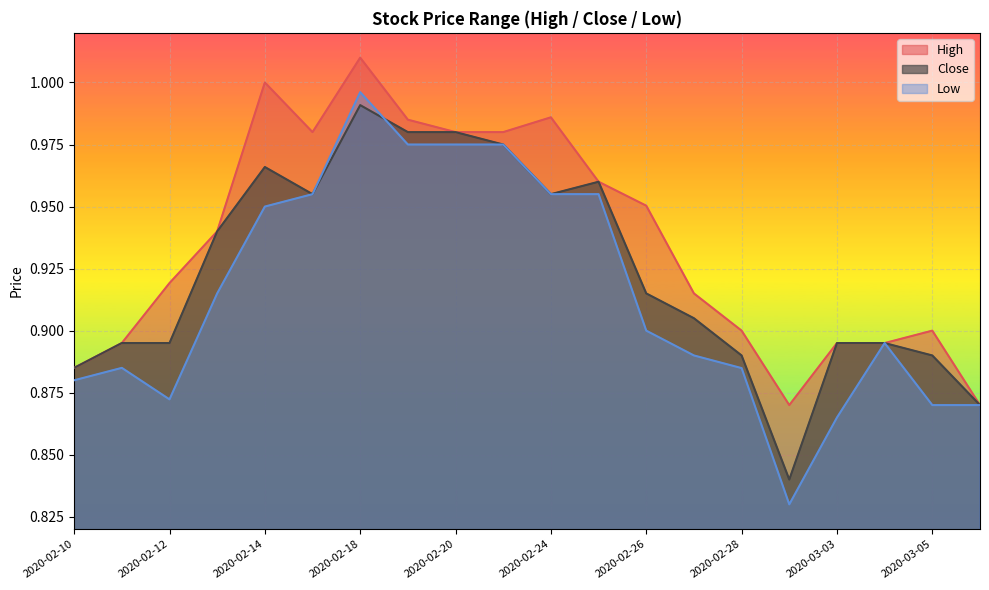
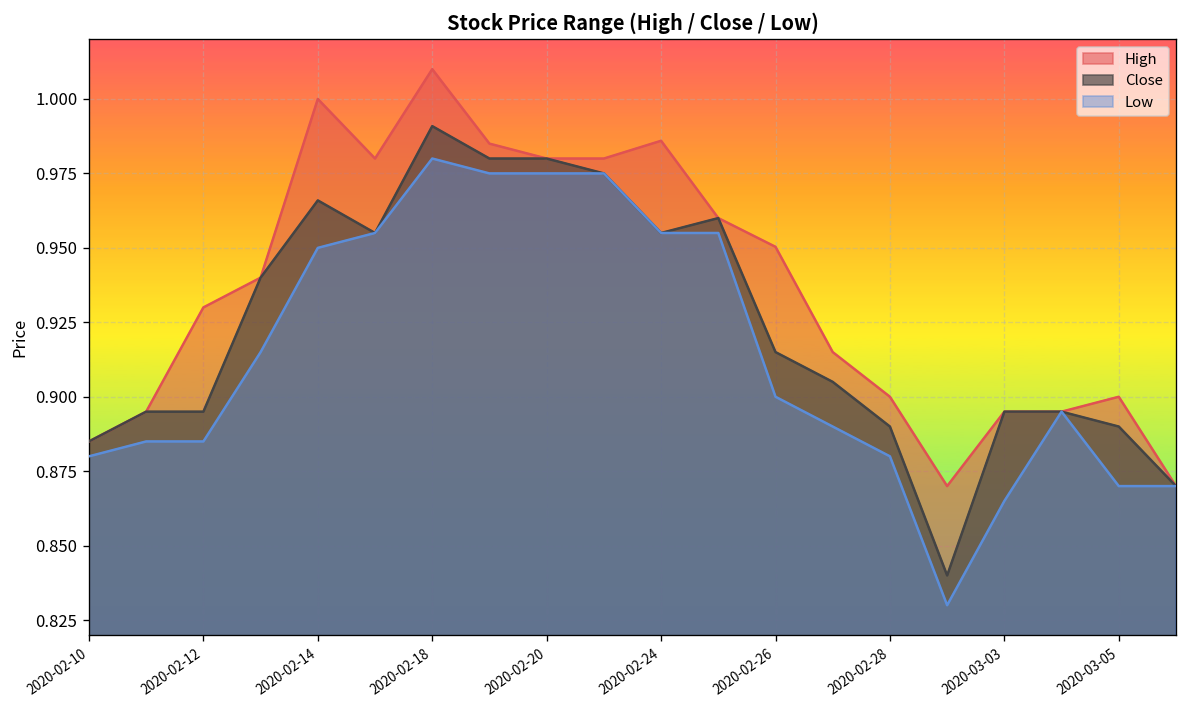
High, 2020-02-12: 0.919 -> 0.930
Low, 2020-02-12: 0.872 -> 0.885
Low, 2020-02-18: 0.996 -> 0.980
Low, 2020-02-28: 0.885 -> 0.880
